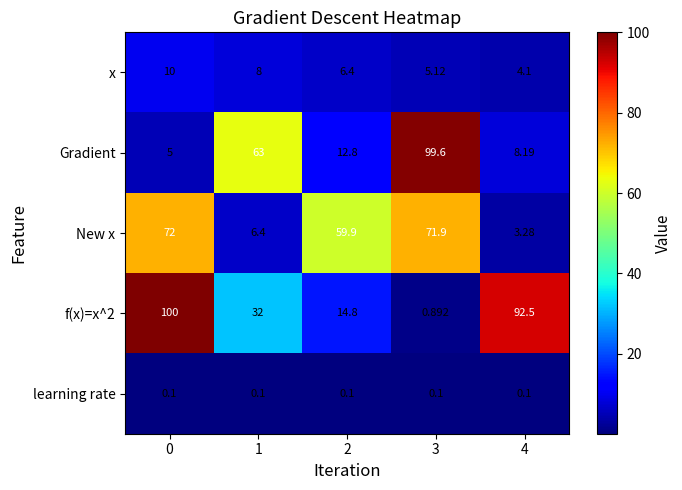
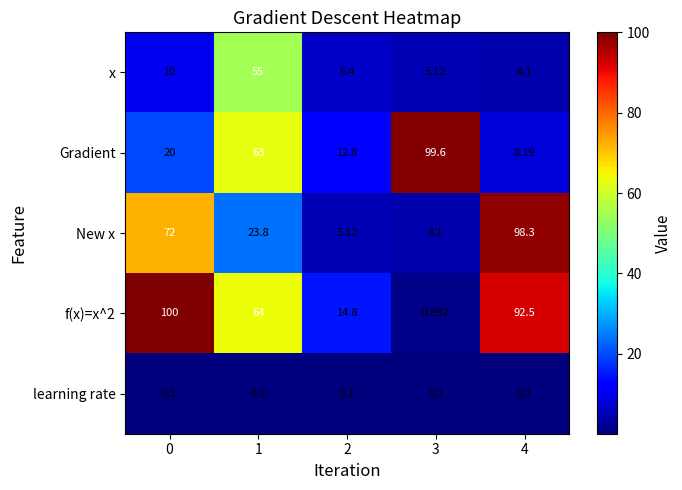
x, 1: 8 -> 55
Gradient, 0: 5 -> 20
New x, 1: 6.4 -> 23.8
New x, 2: 59.9 -> 5.12
New x, 3: 71.9 -> 4.1
New x, 4: 3.28 -> 98.3
f(x)=x^2, 1: 32 -> 64
